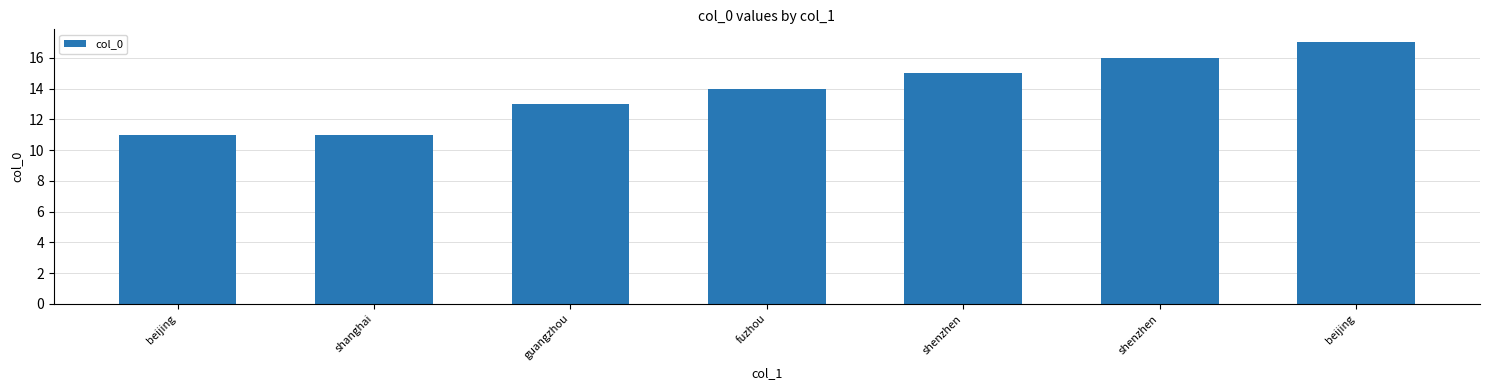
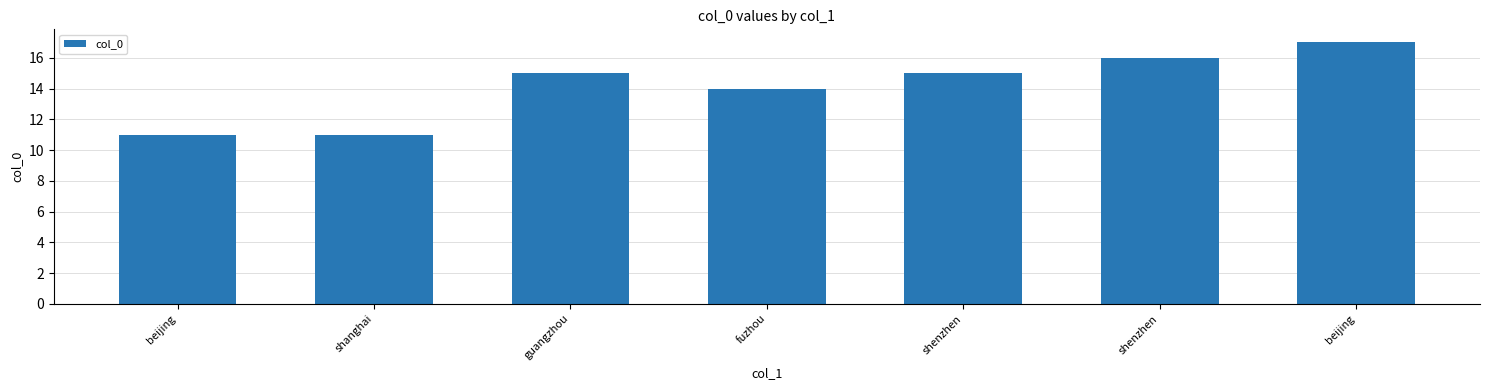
guangzhou: 13 -> 15
